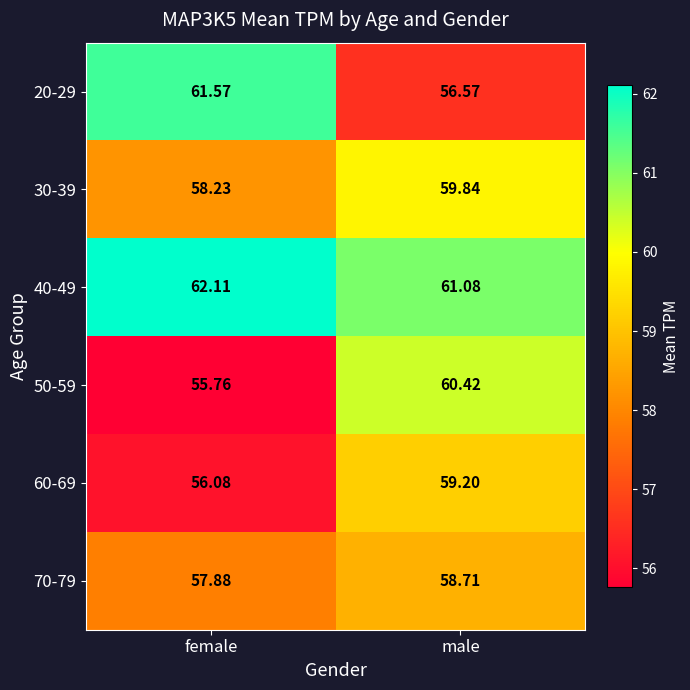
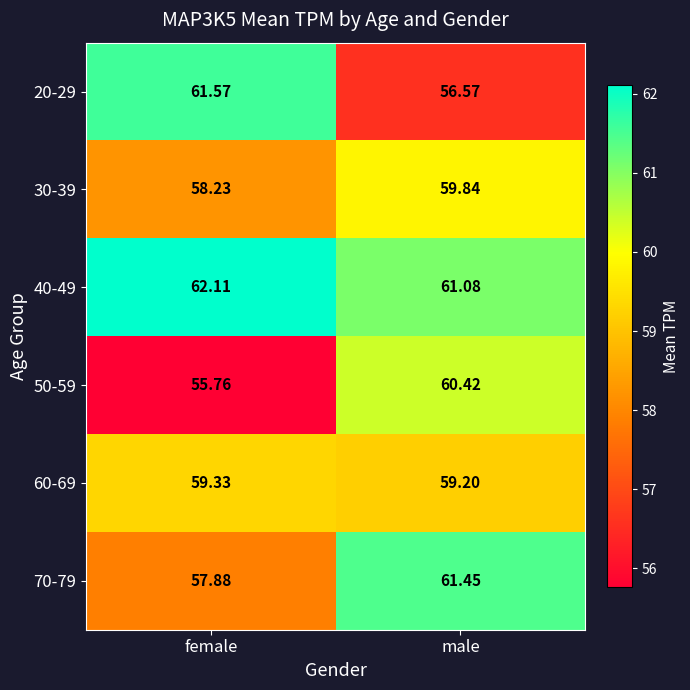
60-69, female: 56.08 -> 59.33
70-79, male: 58.71 -> 61.45
